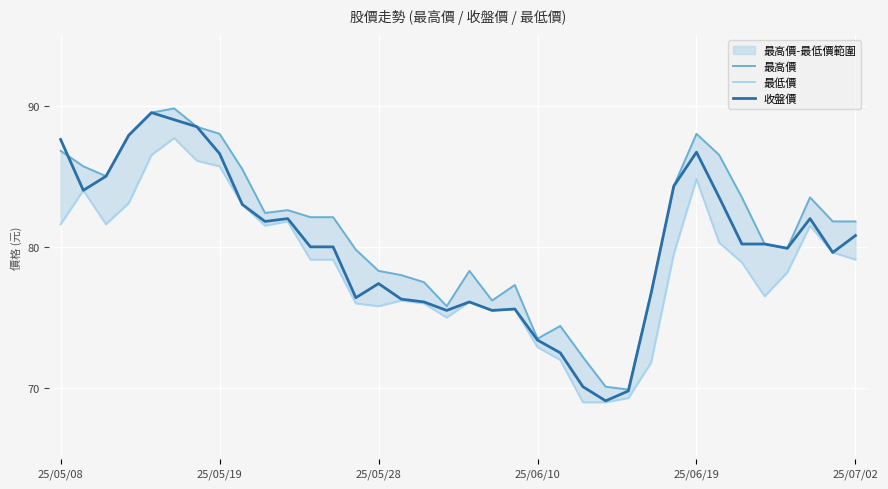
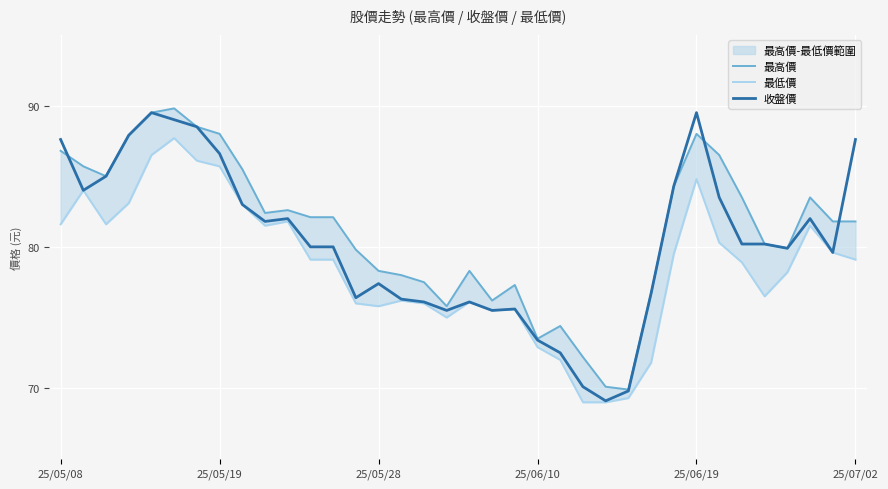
收盤價, 25/06/19: 86.7 -> 89.5
收盤價, 25/07/02: 80.8 -> 87.6
